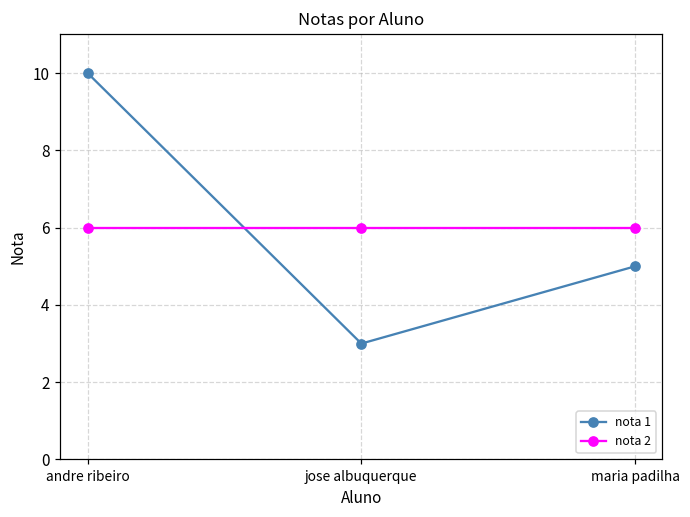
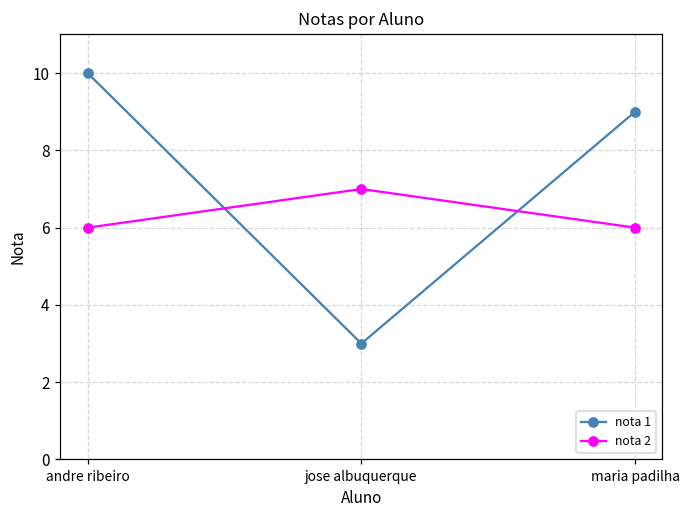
nota 2, jose albuquerque: 6 -> 7
nota 1, maria padilha: 5 -> 9
